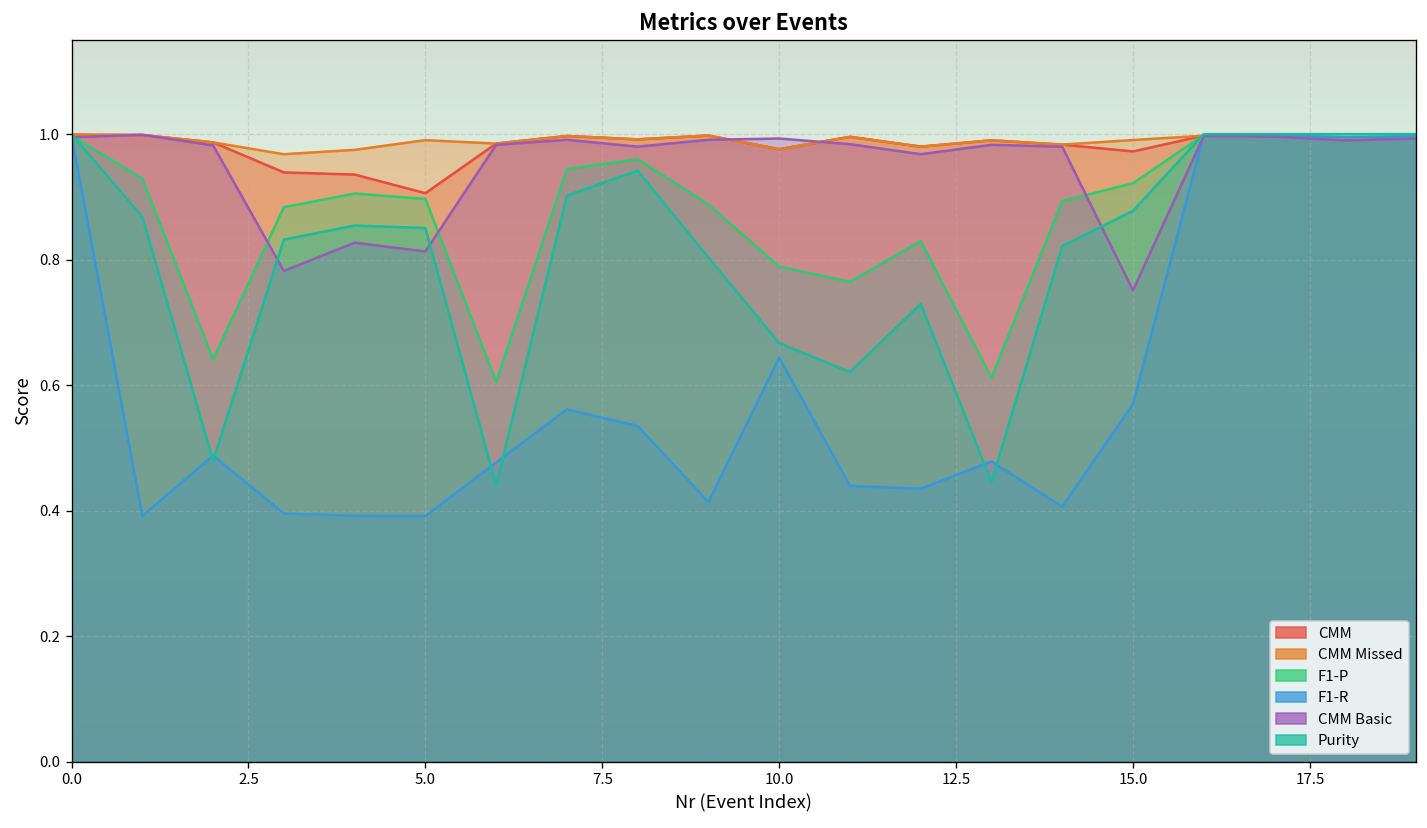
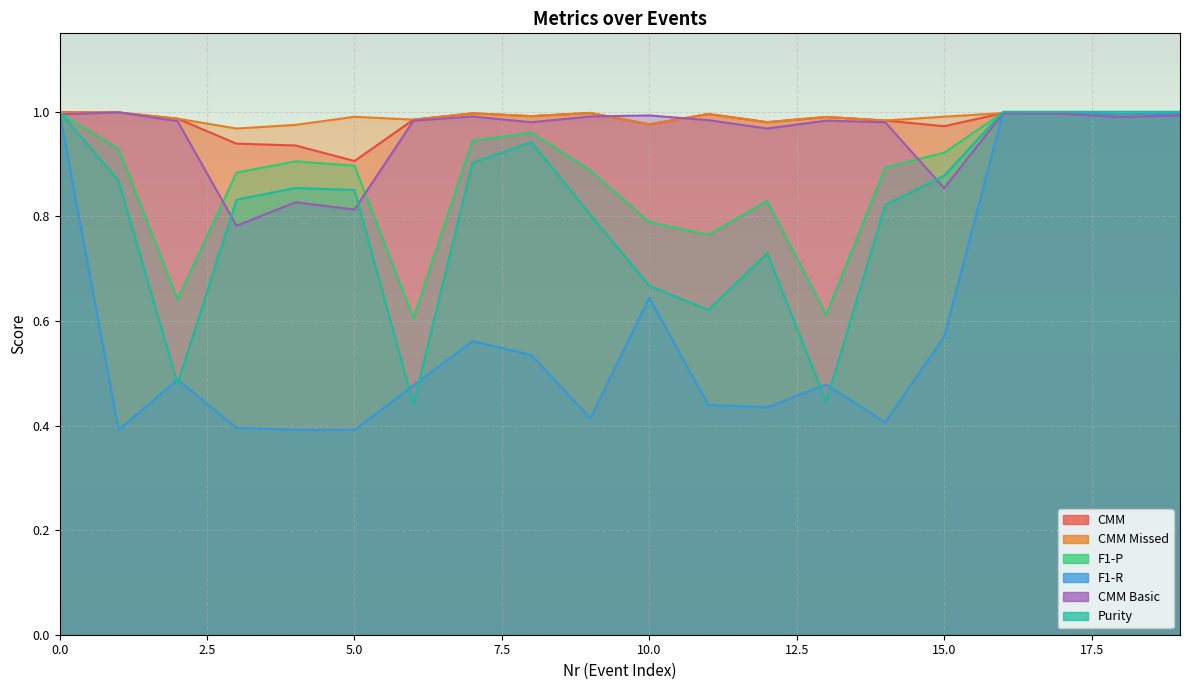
CMM Basic, 15.0: 0.75 -> 0.85
